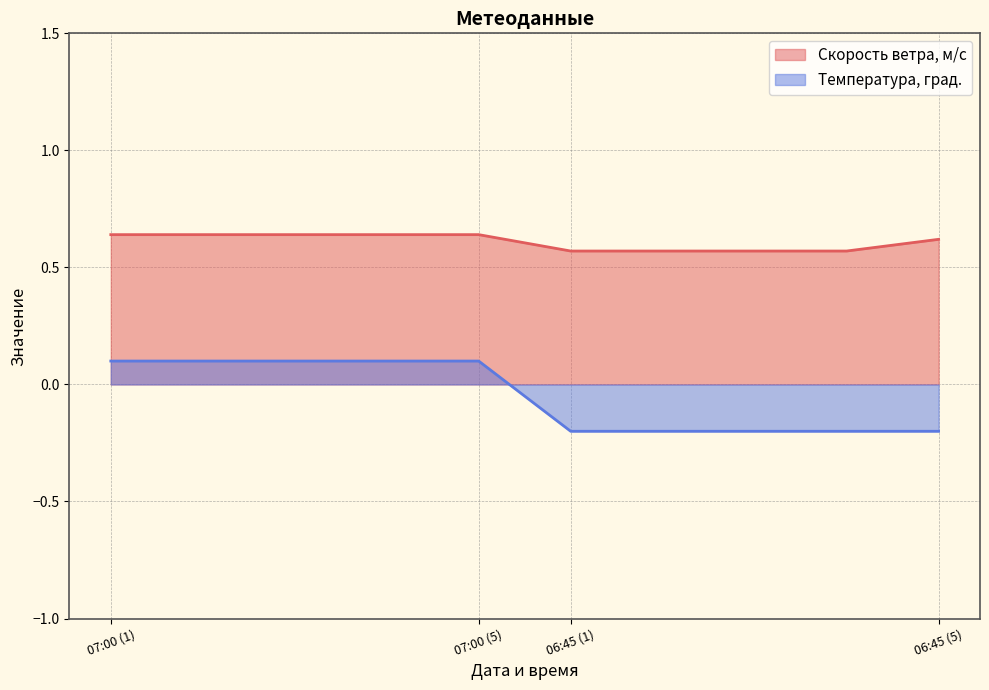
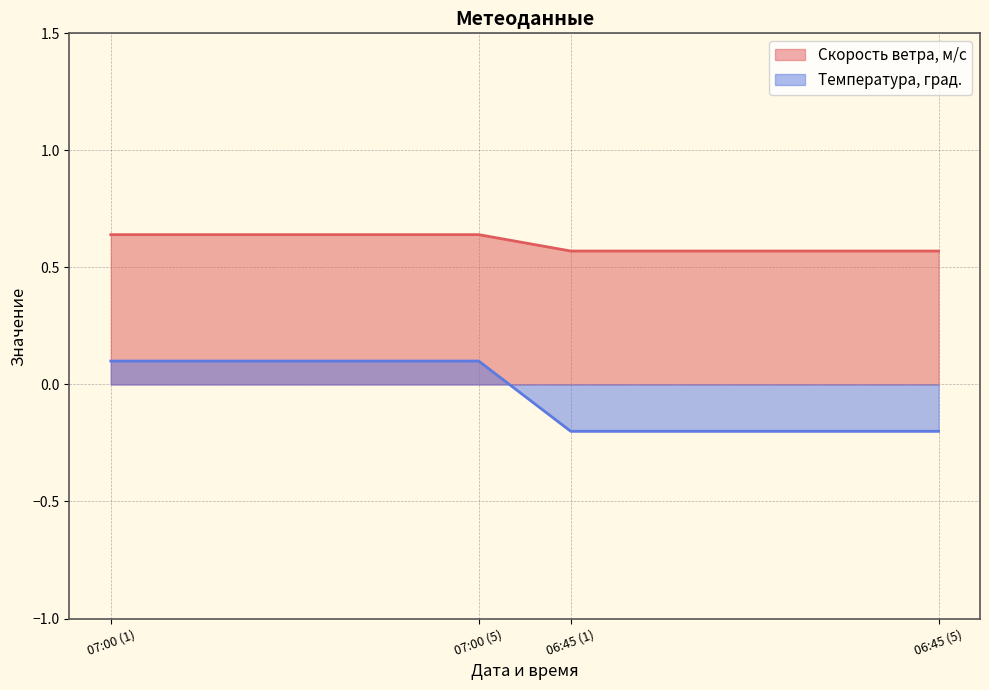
Скорость ветра, м/с, 06:45 (5): 0.62 -> 0.57
